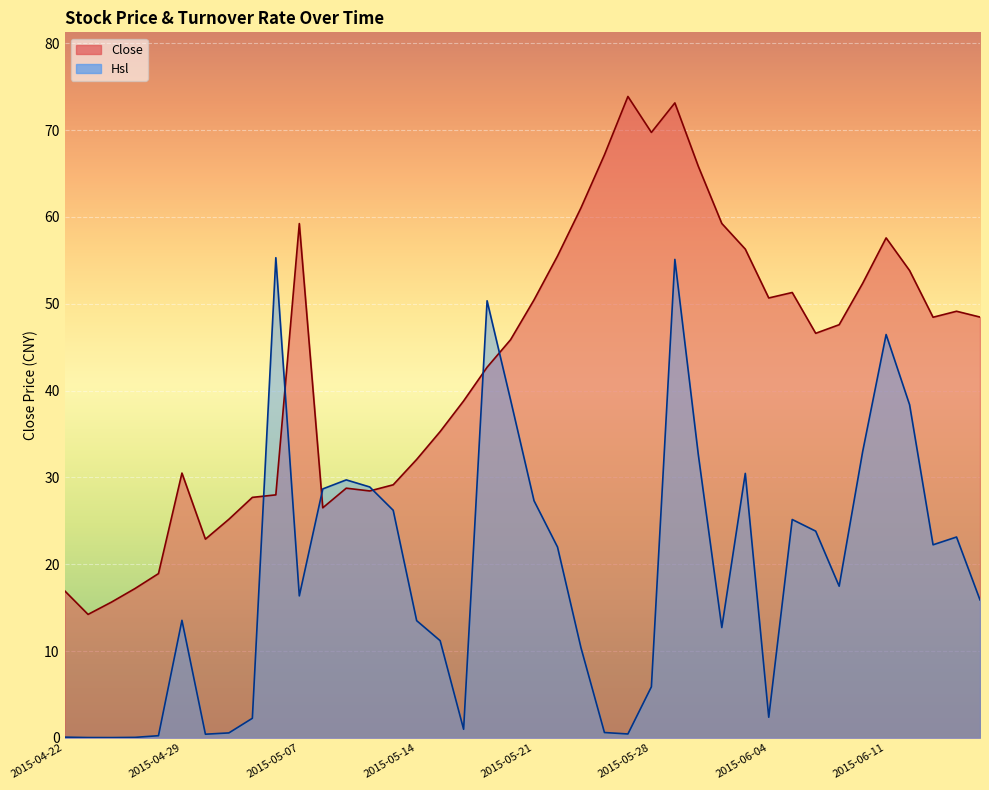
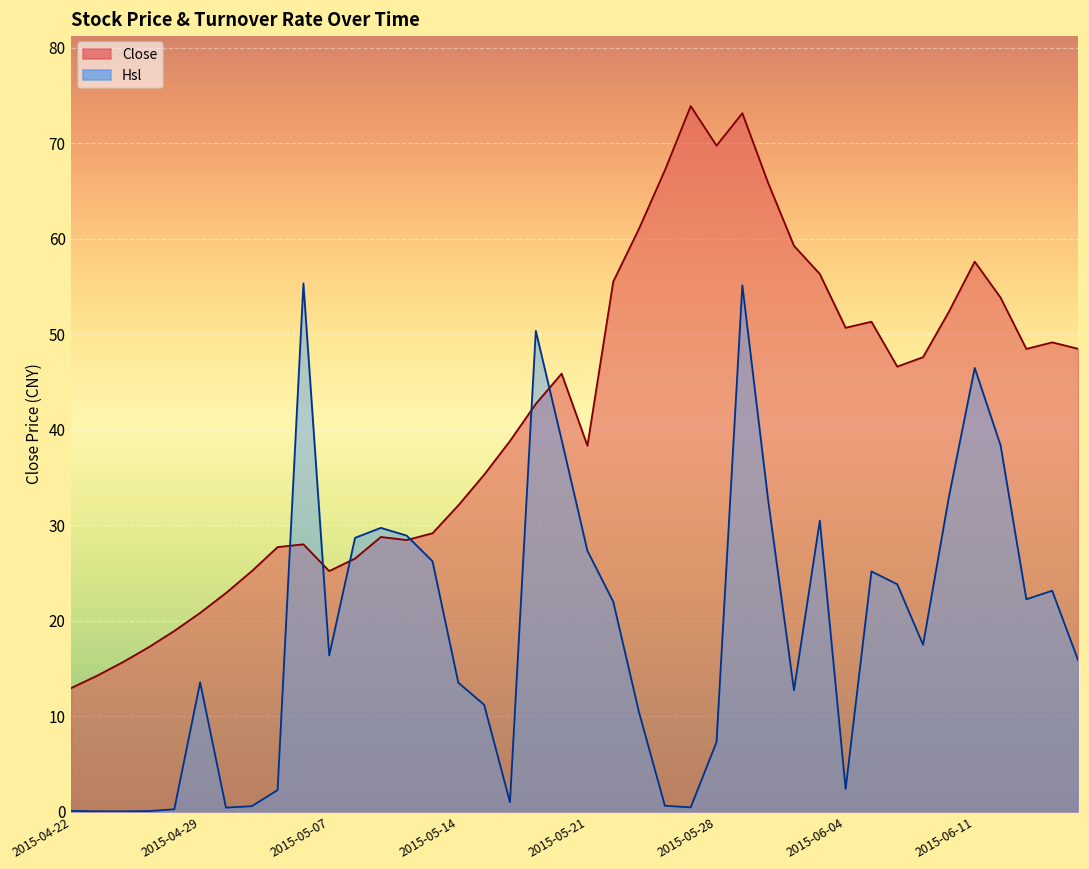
Close, 2015-04-22: 17 -> 13
Close, 2015-04-29: 31 -> 21
Close, 2015-05-07: 59 -> 25
Close, 2015-05-21: 50 -> 38
Hsl, 2015-05-28: 6 -> 7
